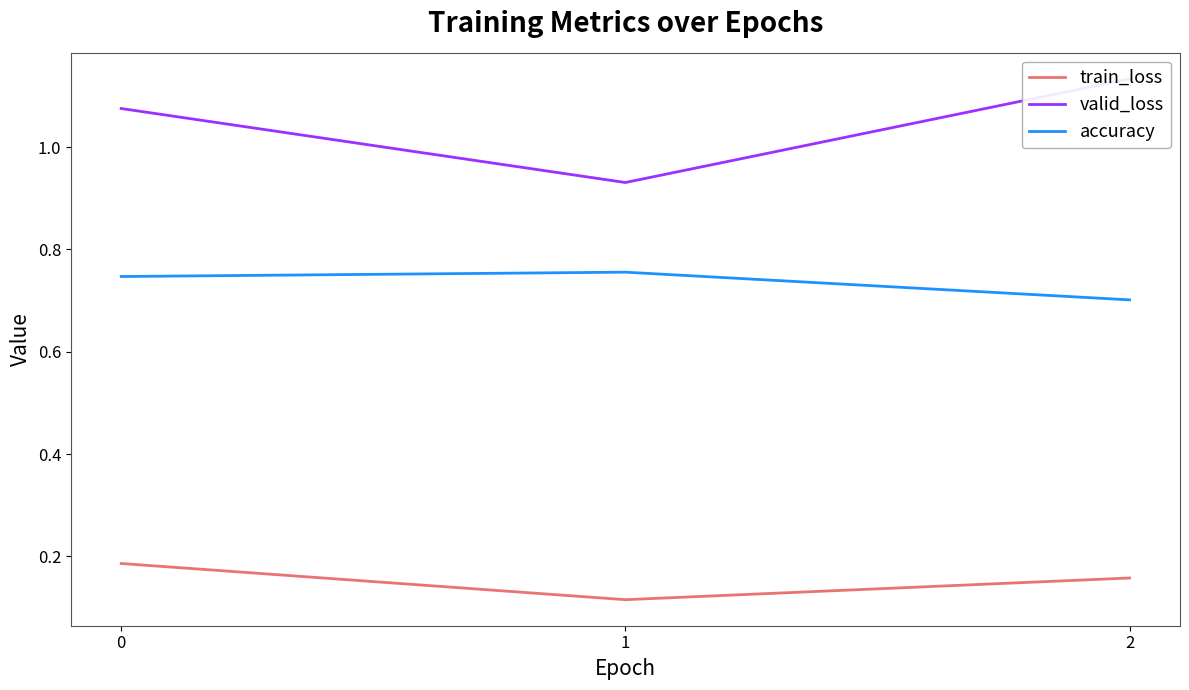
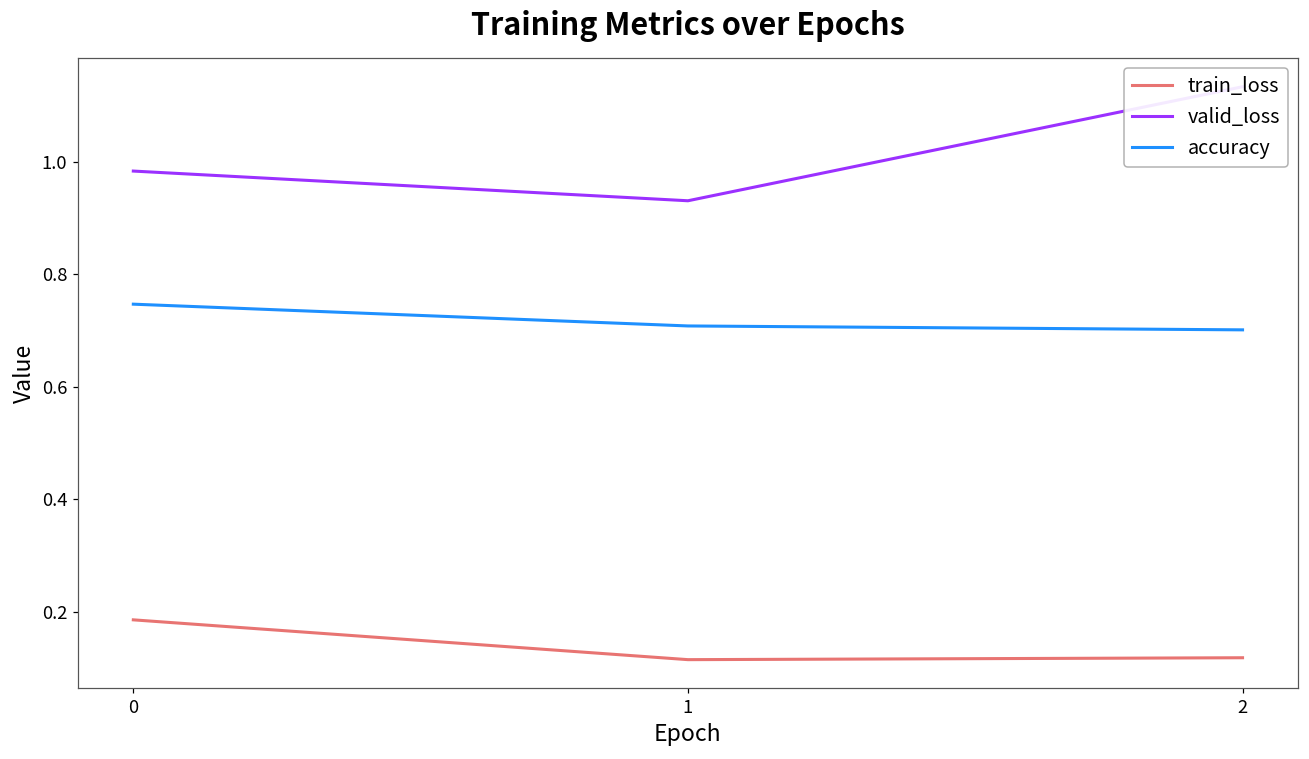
valid_loss, 0: 1.08 -> 0.98
accuracy, 1: 0.76 -> 0.71
train_loss, 2: 0.16 -> 0.12
